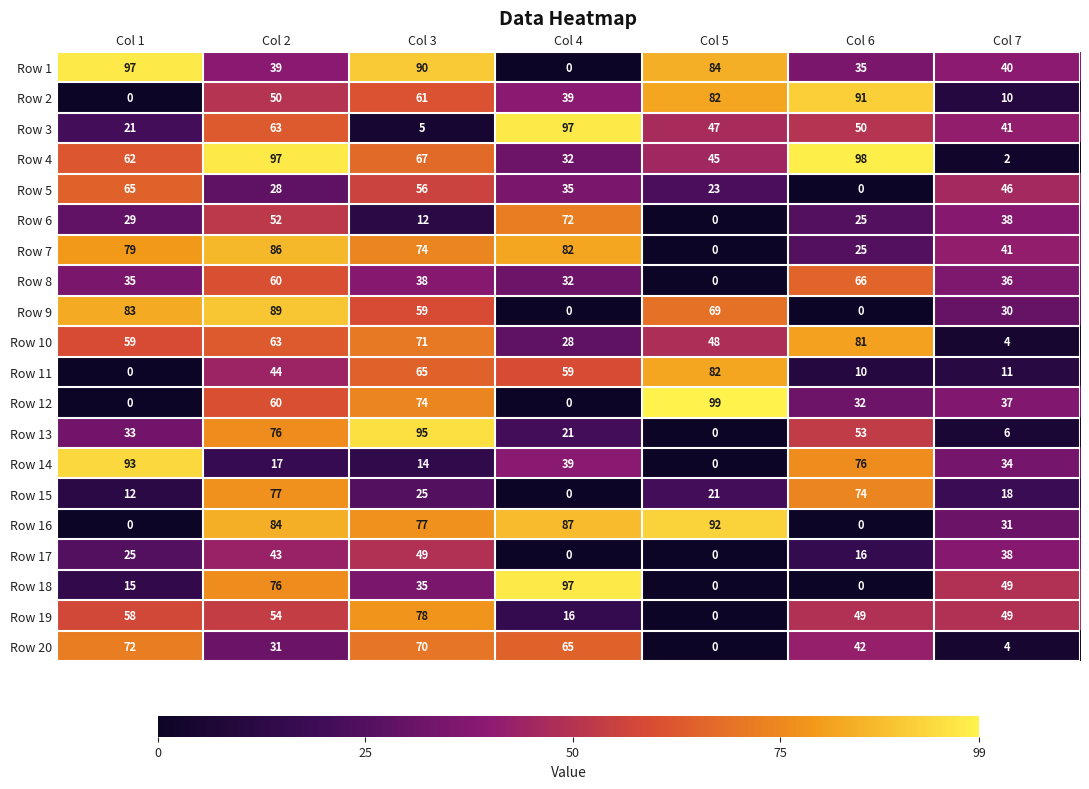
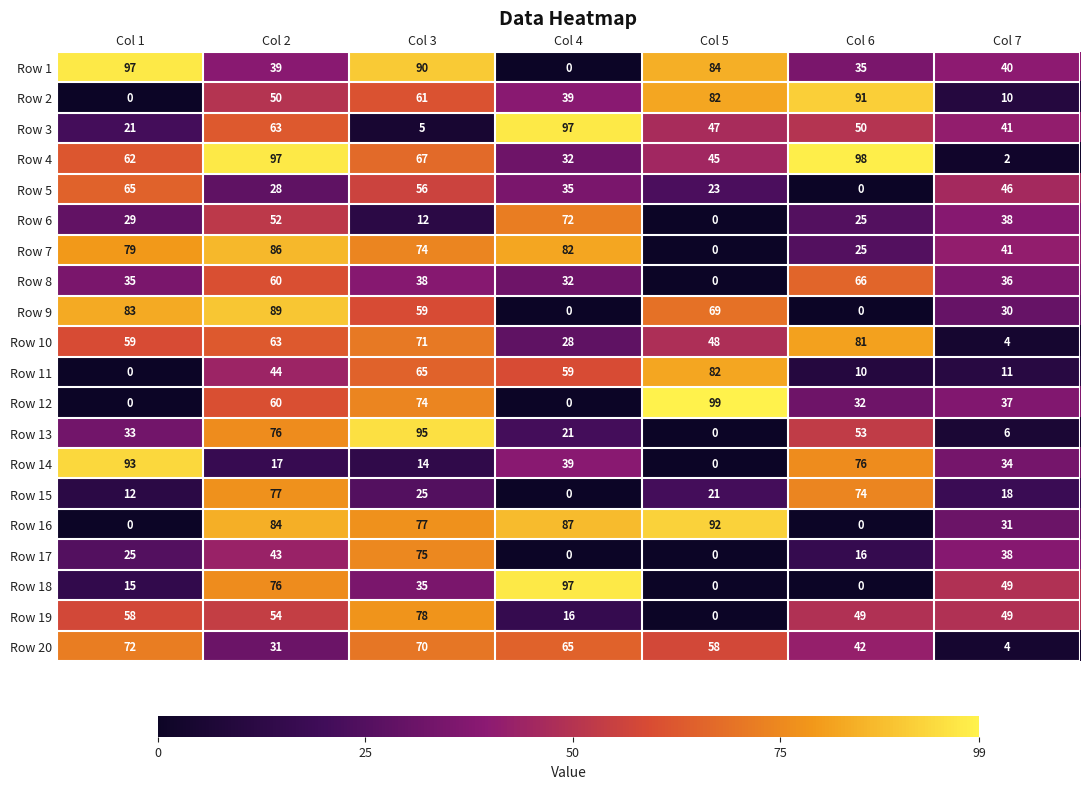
Row 17, Col 3: 49 -> 75
Row 20, Col 5: 0 -> 58
